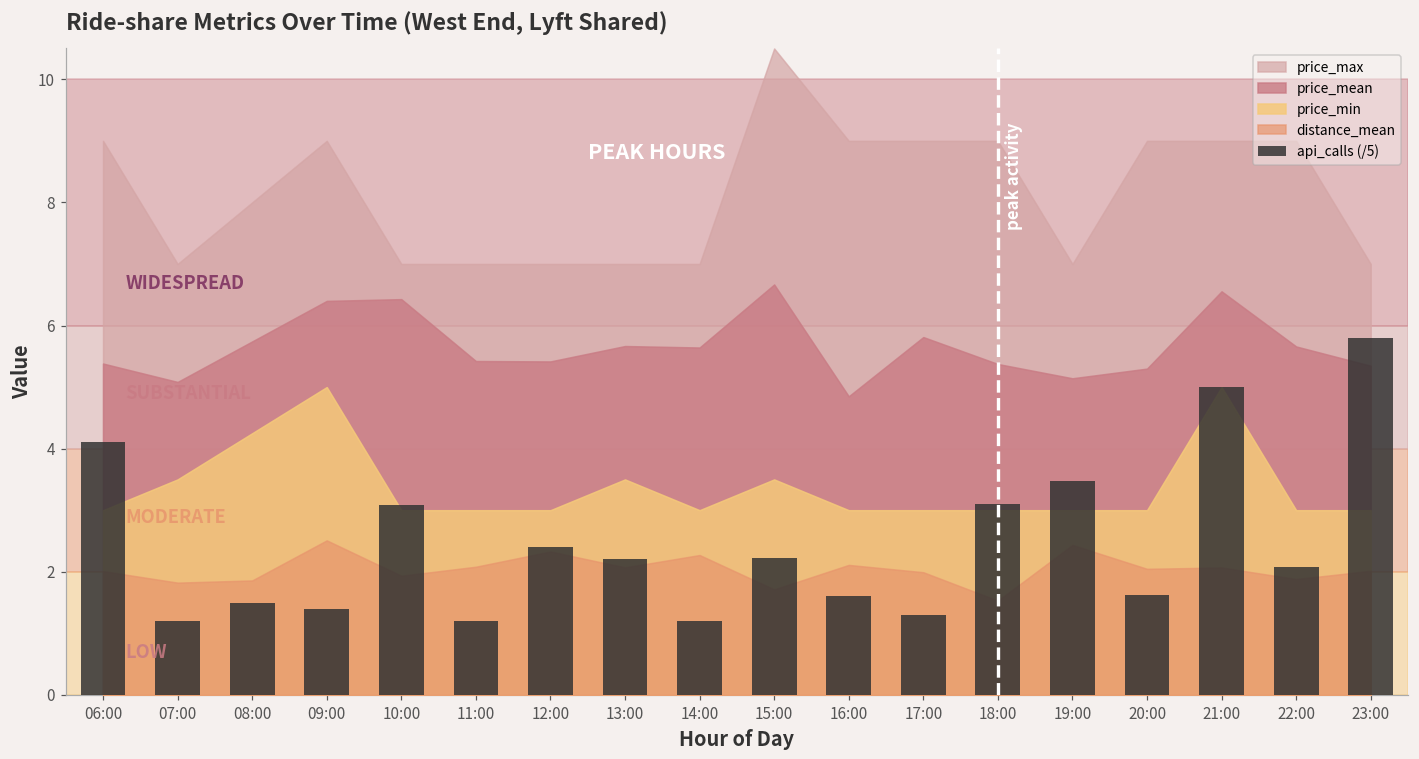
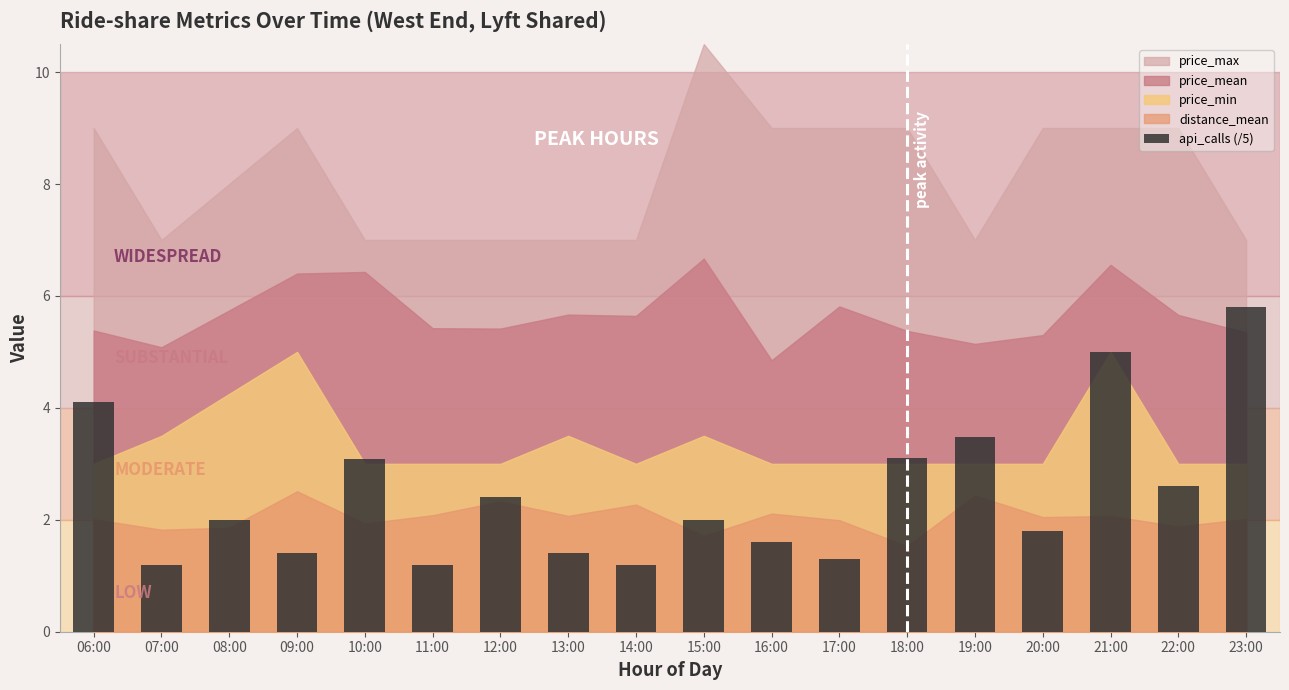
api_calls (/5), 08:00: 1.5 -> 2.0
api_calls (/5), 13:00: 2.2 -> 1.4
api_calls (/5), 15:00: 2.2 -> 2.0
api_calls (/5), 20:00: 1.6 -> 1.8
api_calls (/5), 22:00: 2.1 -> 2.6
